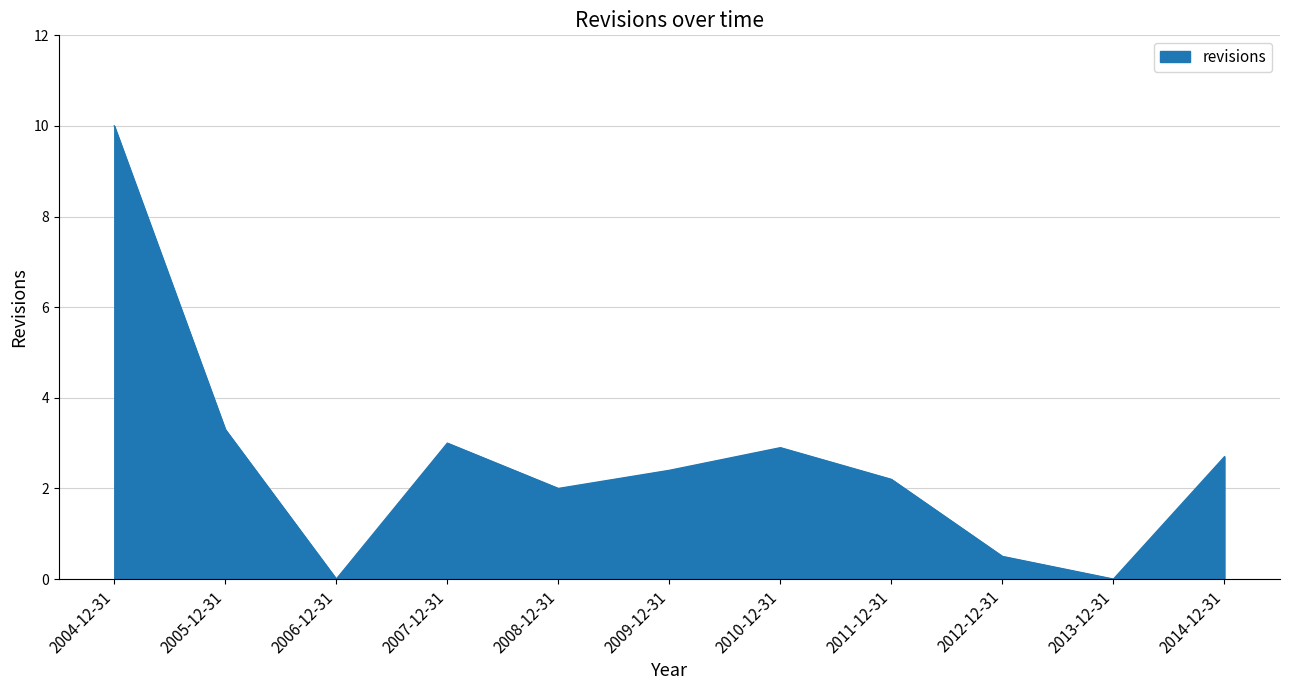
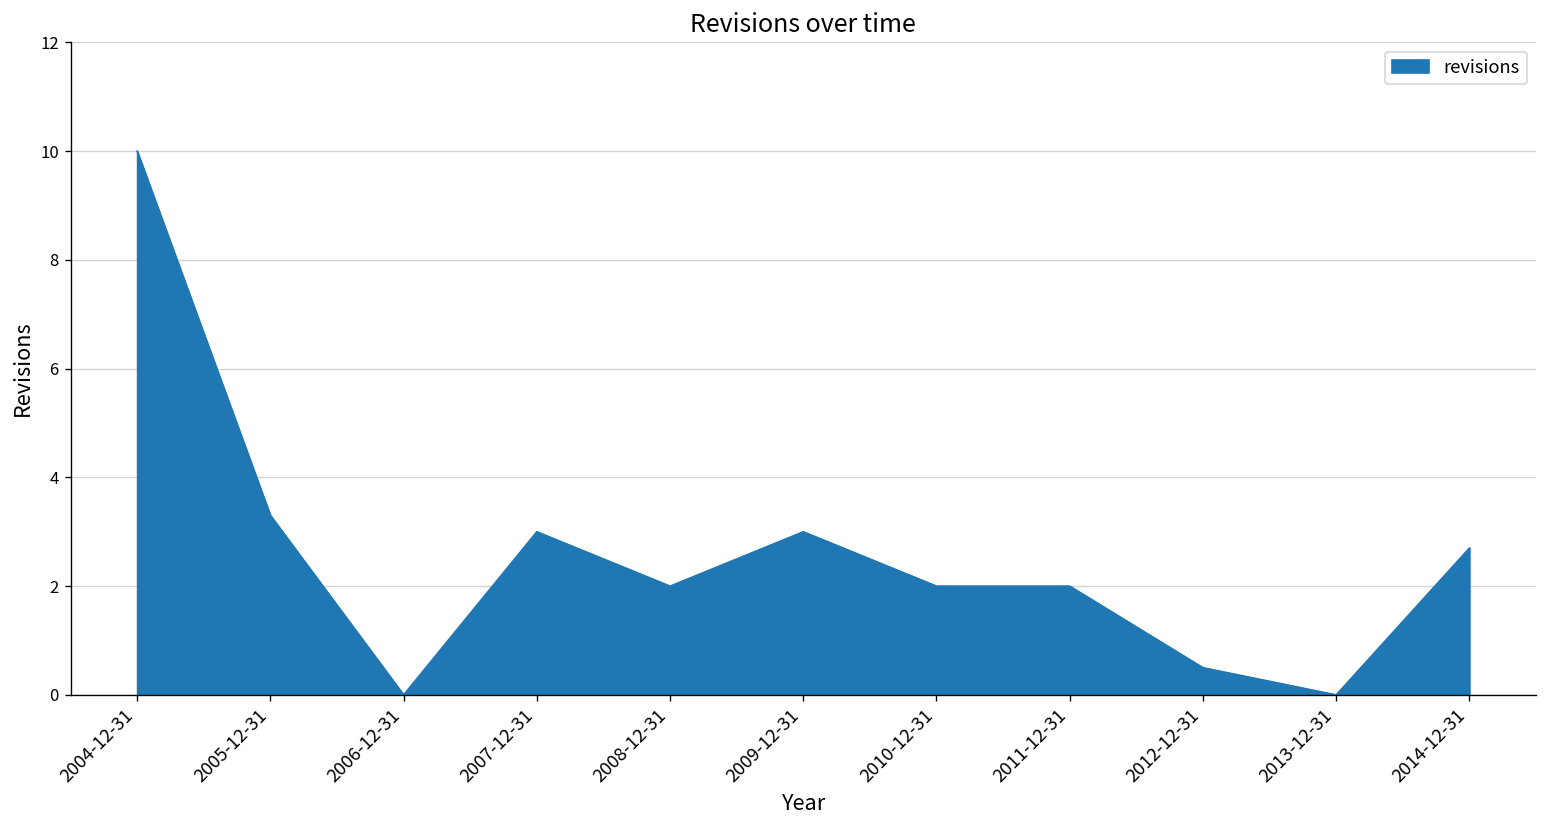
2009-12-31: 2.4 -> 3.0
2010-12-31: 2.9 -> 2.0
2011-12-31: 2.2 -> 2.0
